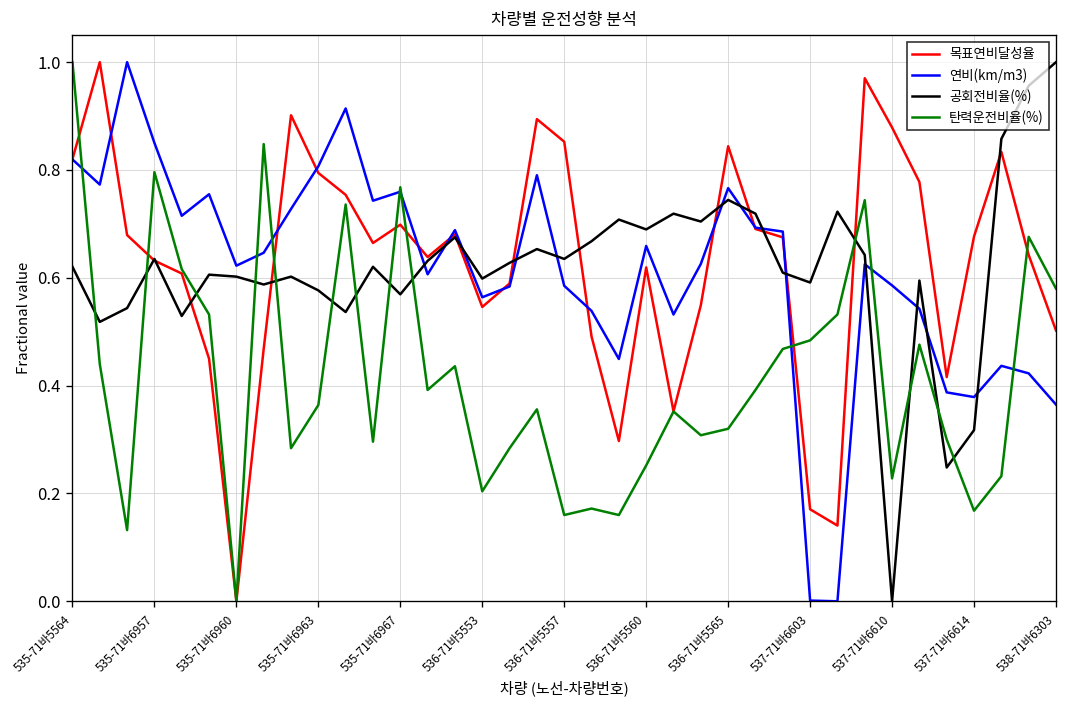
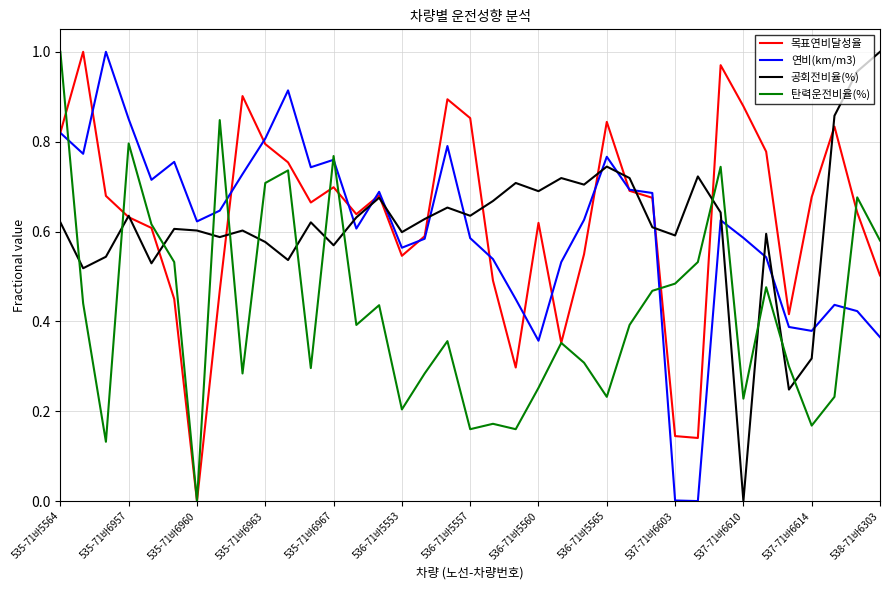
탄력운전비율(%), 535-71바6963: 0.36 -> 0.71
연비(km/m3), 536-71바5560: 0.66 -> 0.36
탄력운전비율(%), 536-71바5565: 0.32 -> 0.23
목표연비달성율, 537-71바6603: 0.17 -> 0.14
